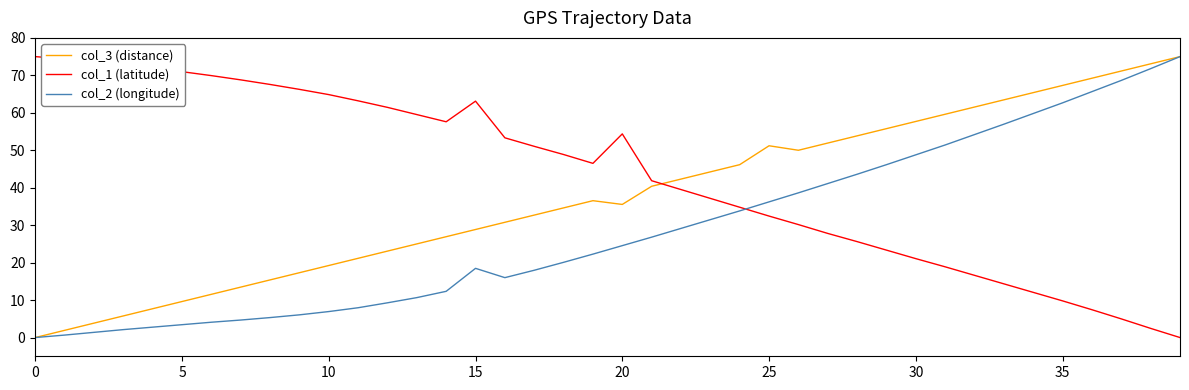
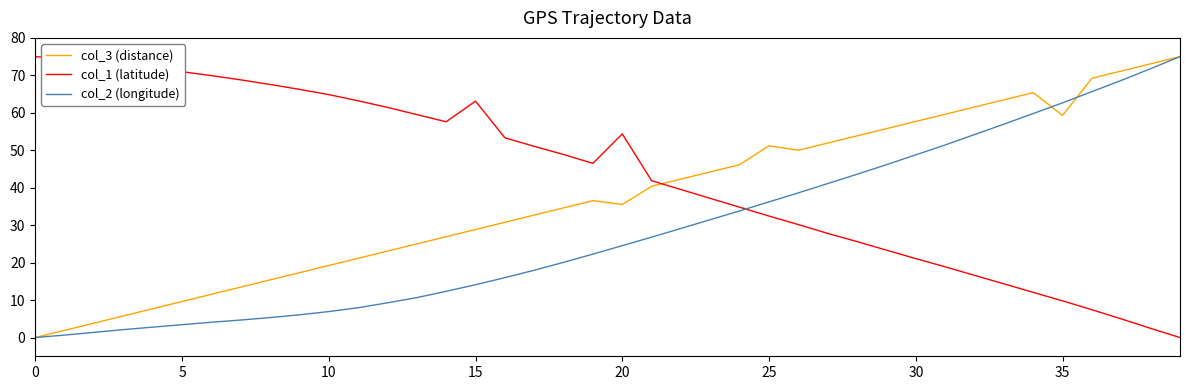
col_2 (longitude), 15: 18 -> 14
col_3 (distance), 35: 67 -> 59
